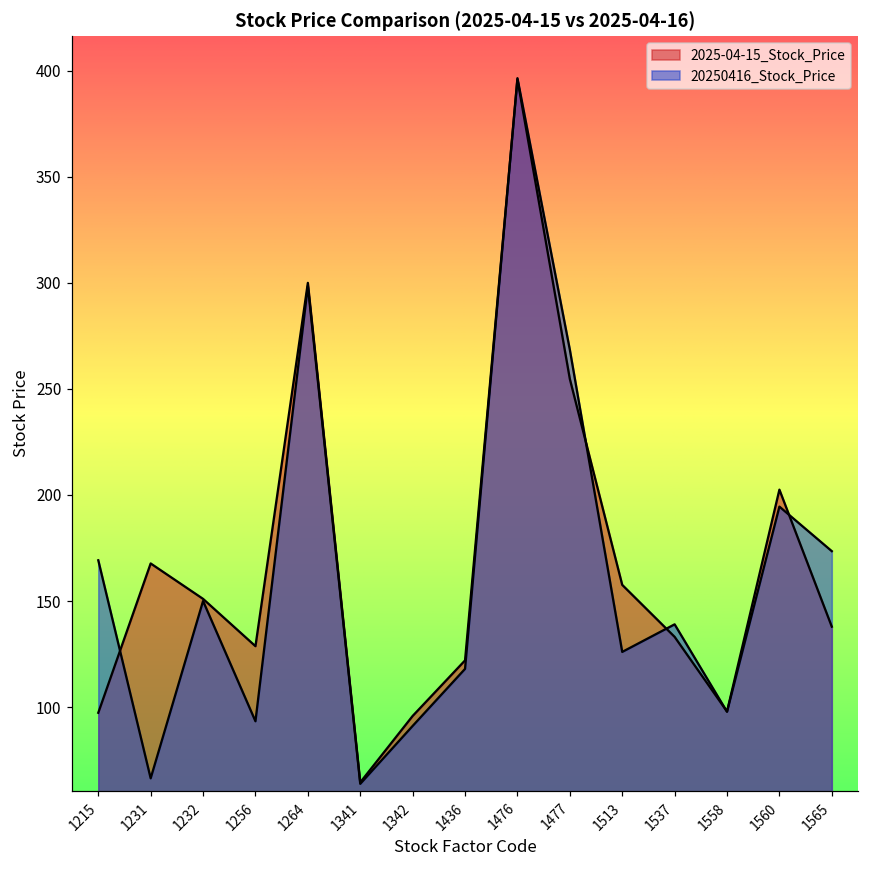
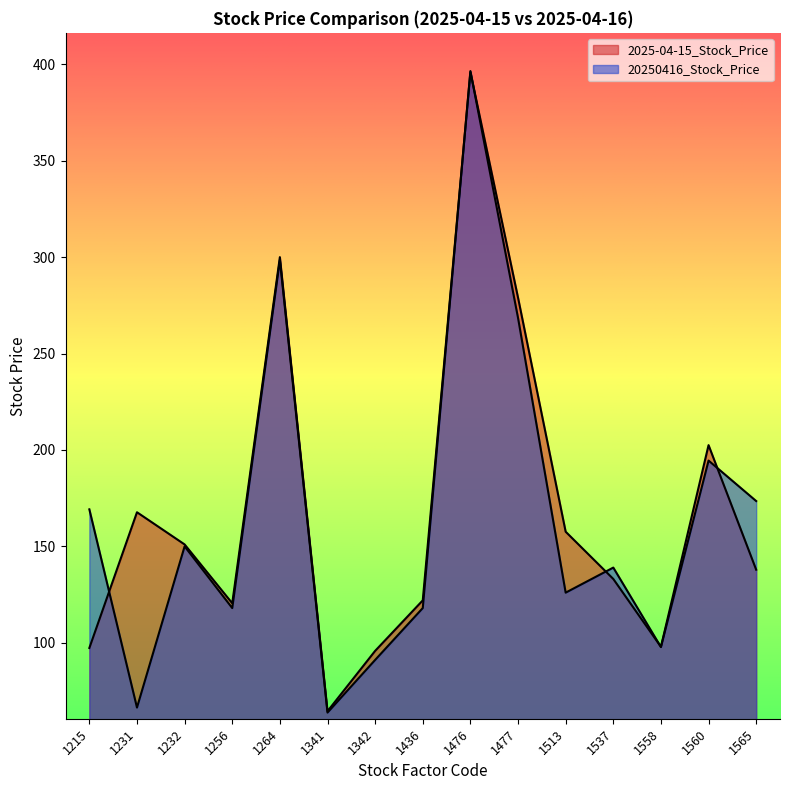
2025-04-15_Stock_Price, 1256: 129 -> 121
20250416_Stock_Price, 1256: 93 -> 118
2025-04-15_Stock_Price, 1477: 255 -> 279
